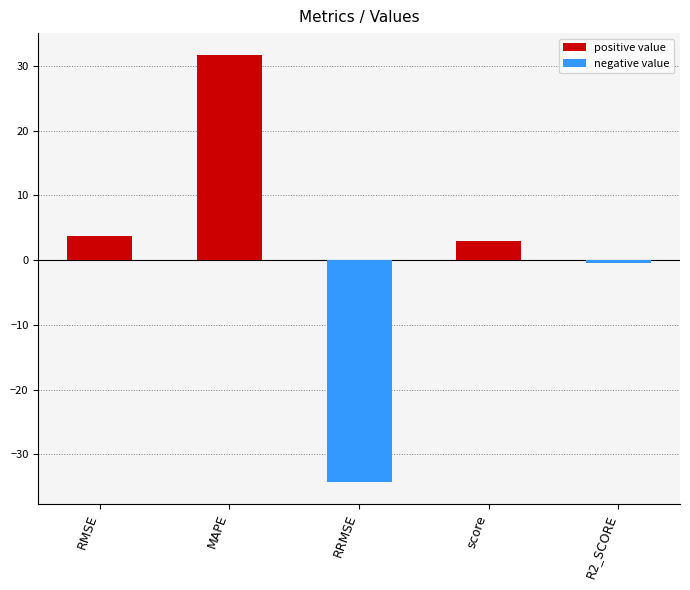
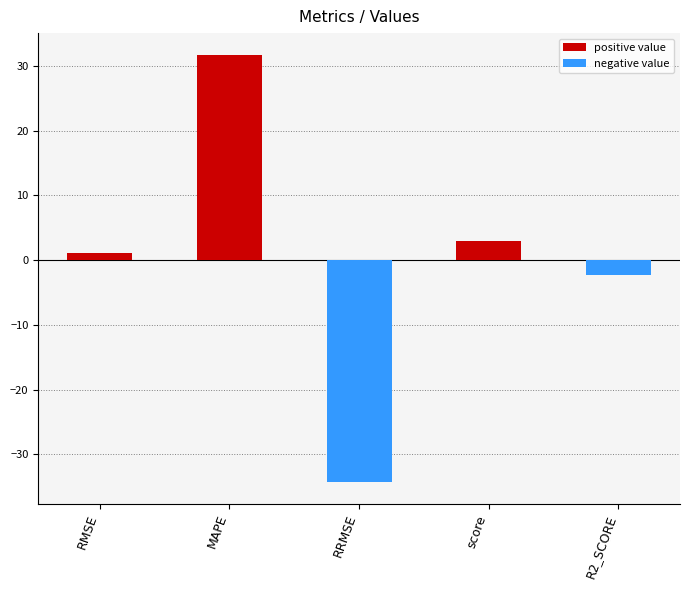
RMSE: 4 -> 1
R2_SCORE: 0 -> -2
